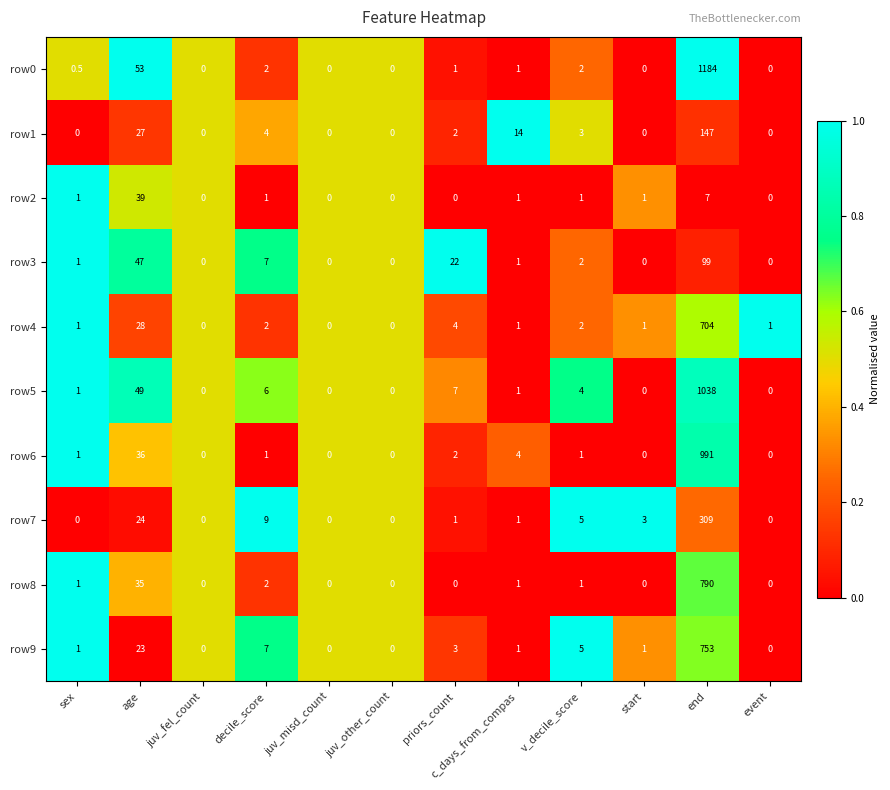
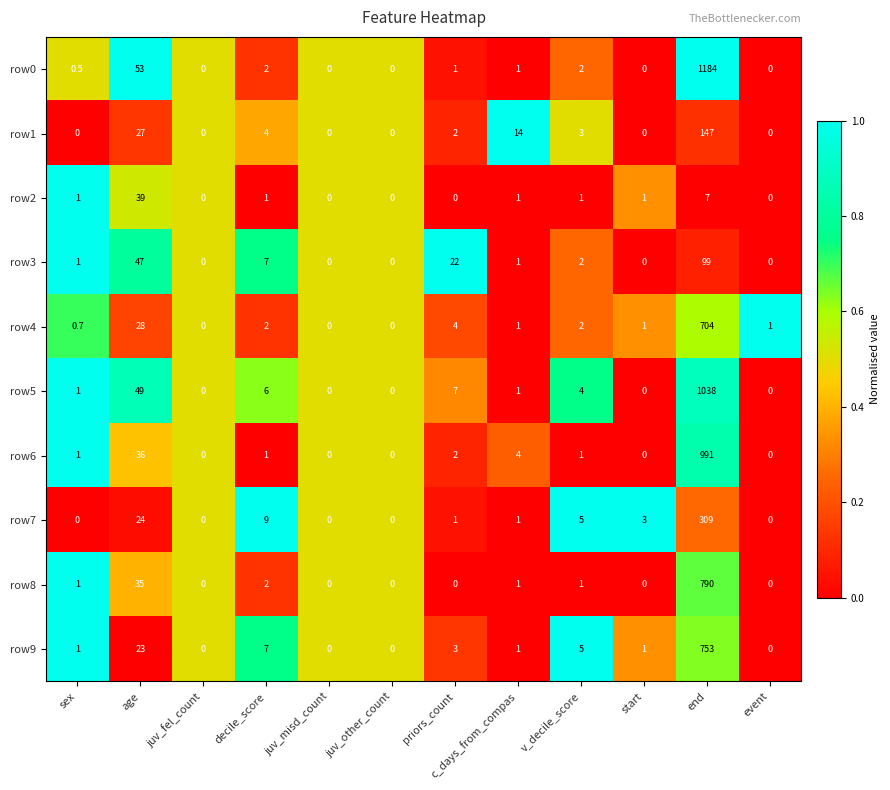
row4, sex: 1 -> 0.7
